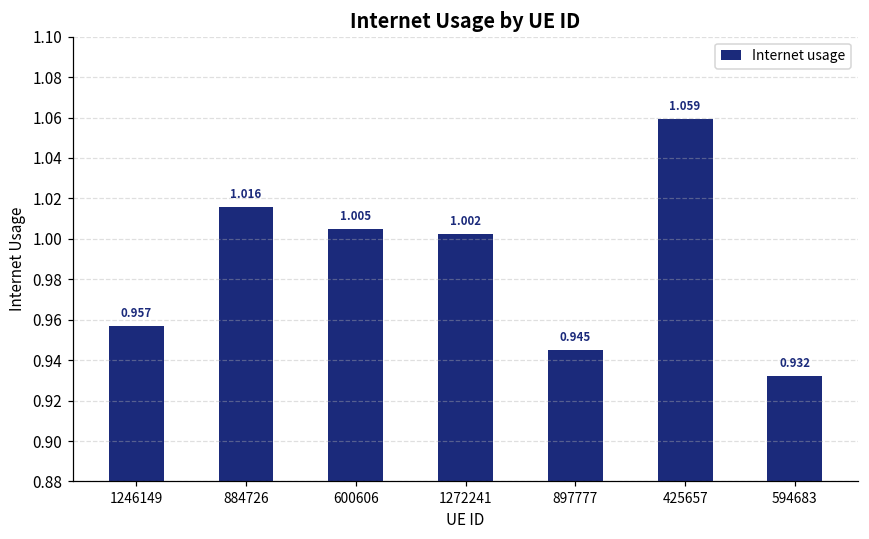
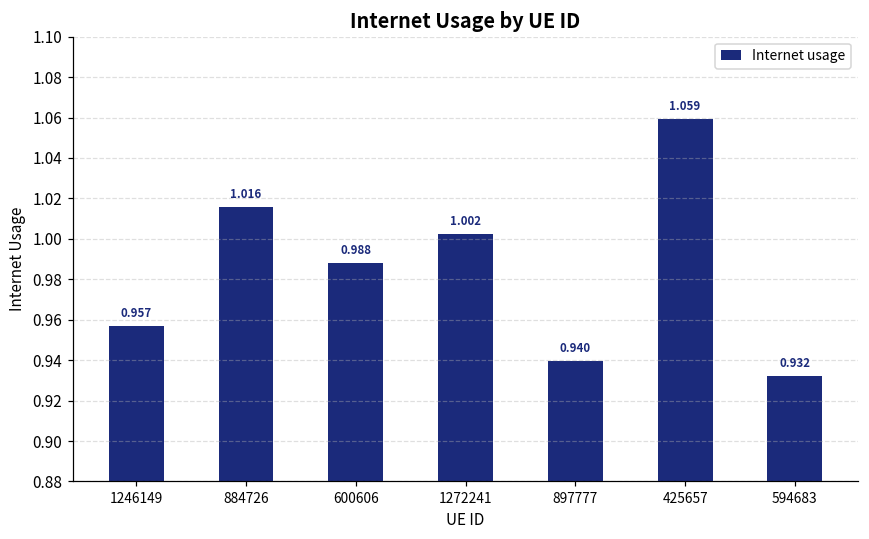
600606: 1.005 -> 0.988
897777: 0.945 -> 0.940
